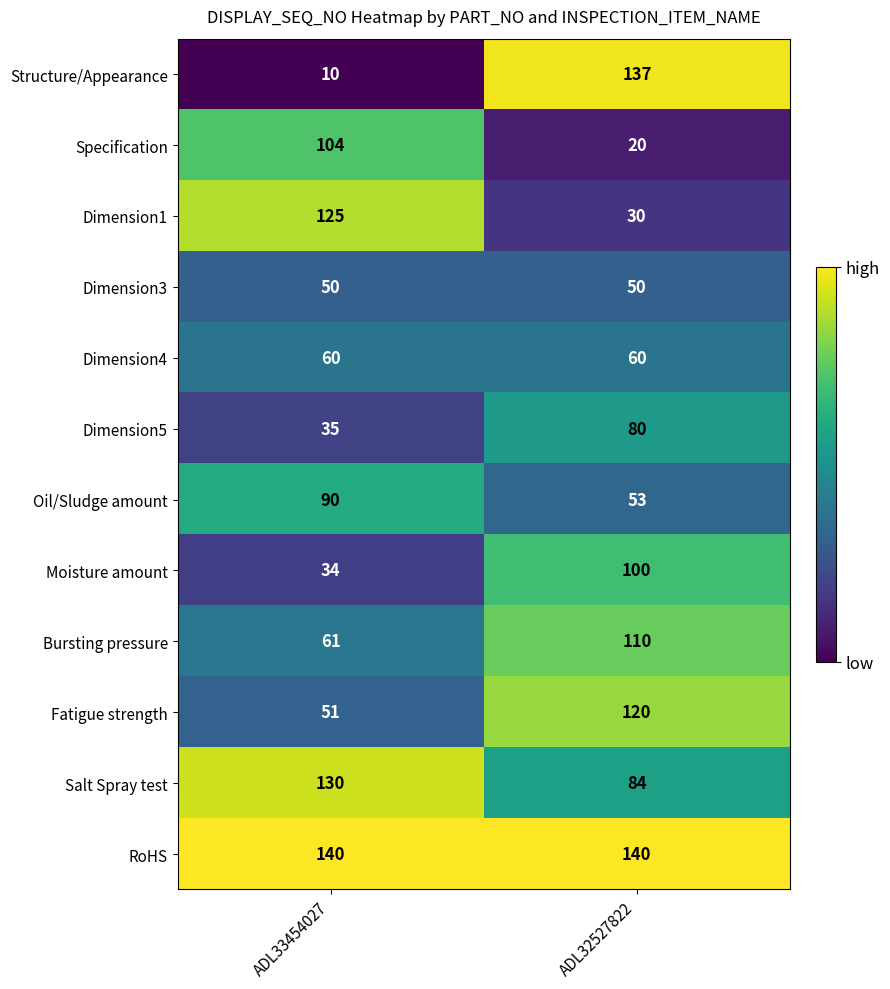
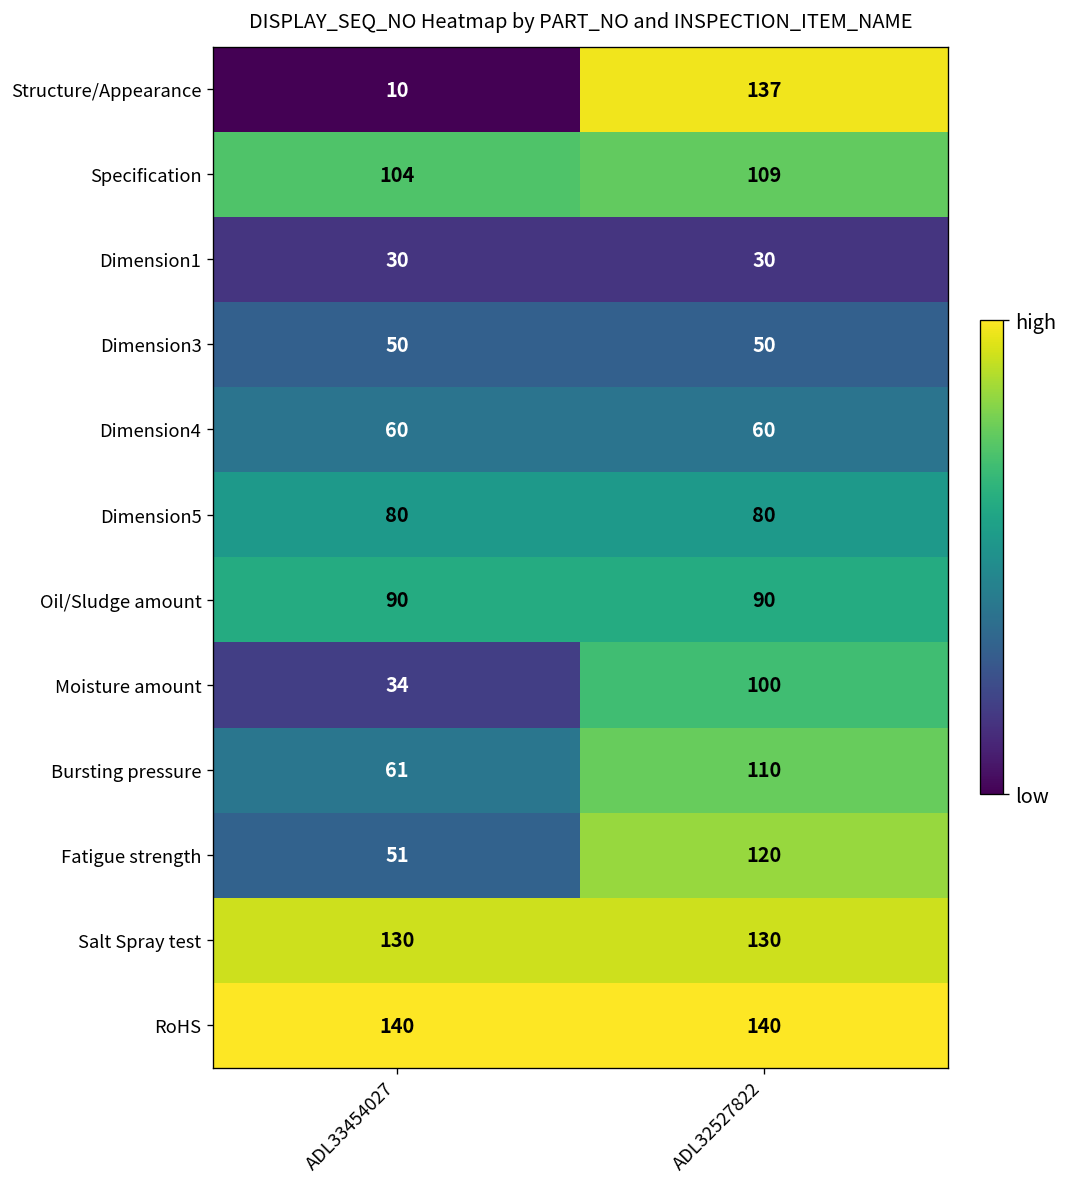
Specification, ADL32527822: 20 -> 109
Dimension1, ADL33454027: 125 -> 30
Dimension5, ADL33454027: 35 -> 80
Oil/Sludge amount, ADL32527822: 53 -> 90
Salt Spray test, ADL32527822: 84 -> 130
